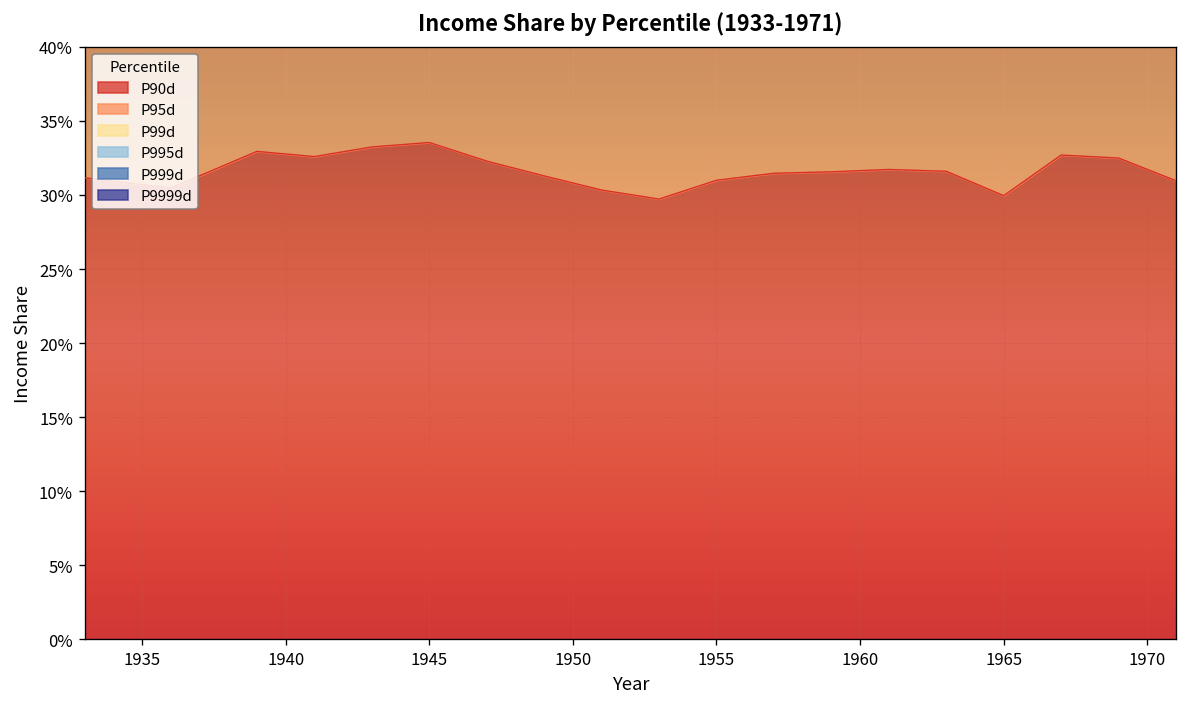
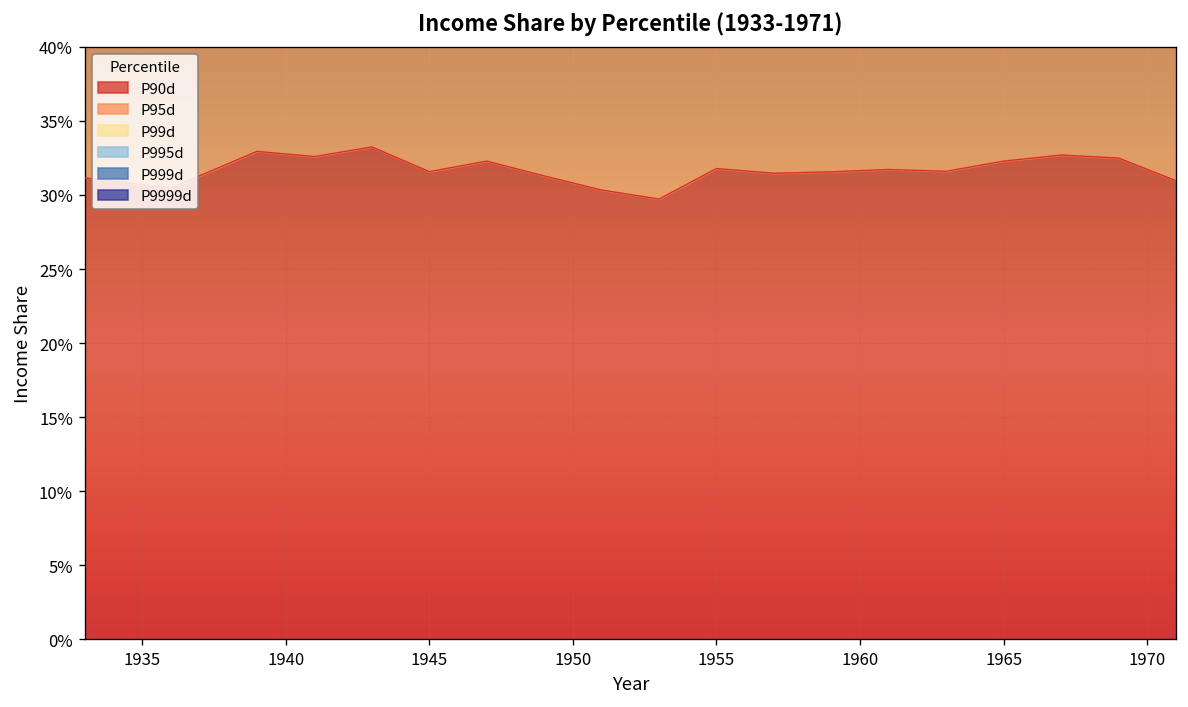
P90d, 1945: 33.5% -> 31.6%
P90d, 1955: 31.0% -> 31.8%
P90d, 1965: 30.0% -> 32.3%
